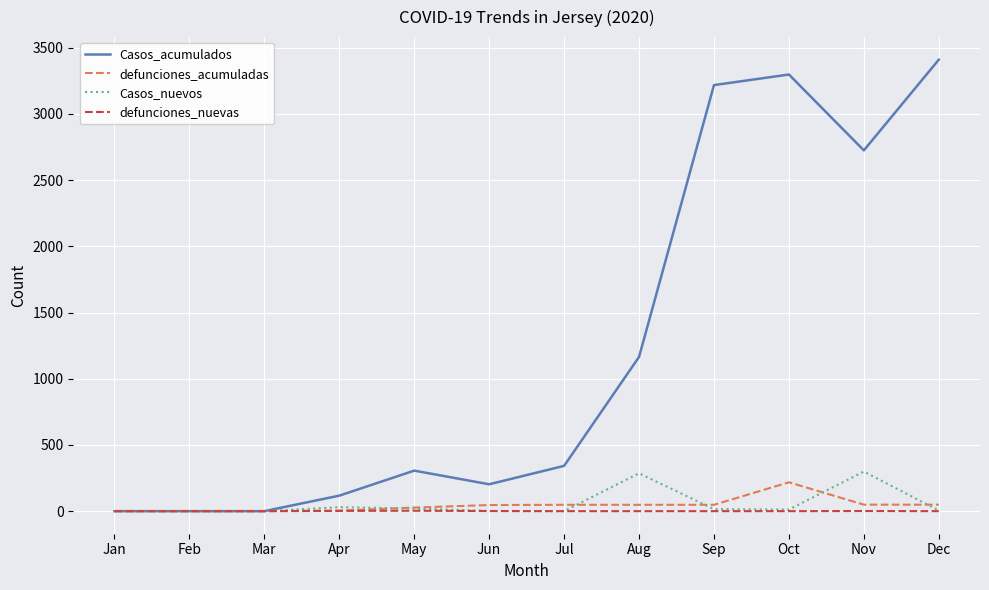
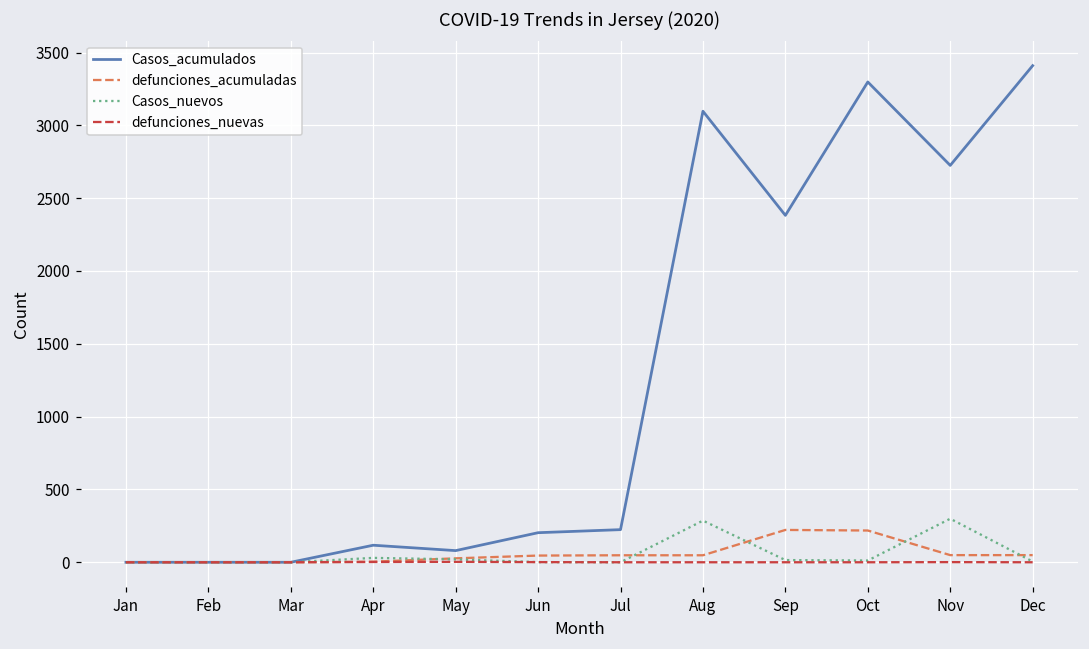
Casos_acumulados, May: 310 -> 80
Casos_acumulados, Jul: 340 -> 220
Casos_acumulados, Aug: 1170 -> 3100
Casos_acumulados, Sep: 3220 -> 2380
defunciones_acumuladas, Sep: 50 -> 220
